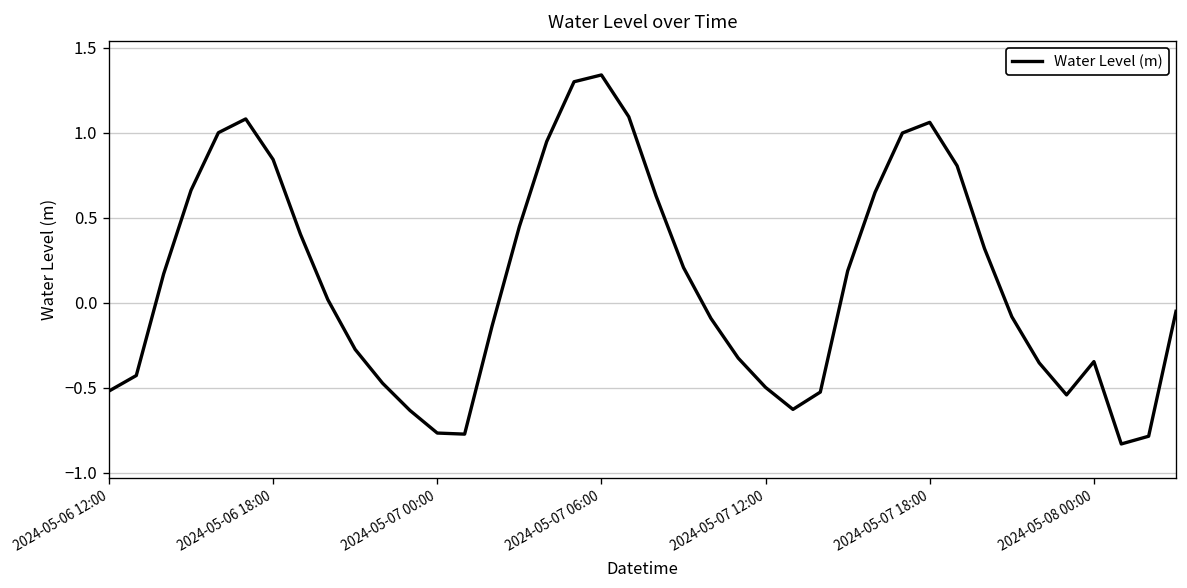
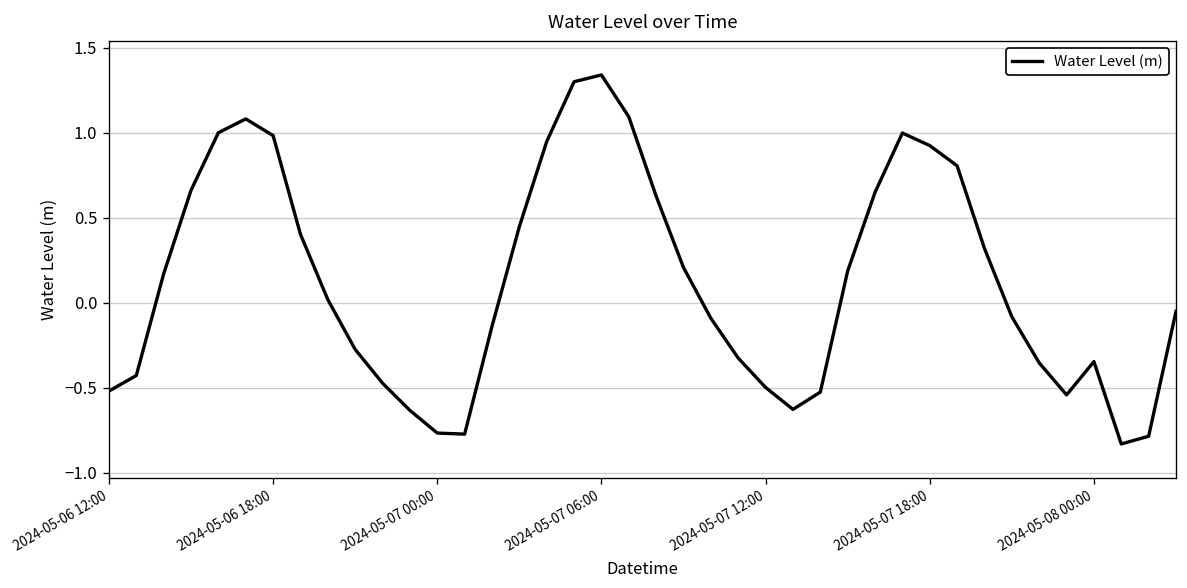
2024-05-06 18:00: 0.84 -> 0.98
2024-05-07 18:00: 1.06 -> 0.92
